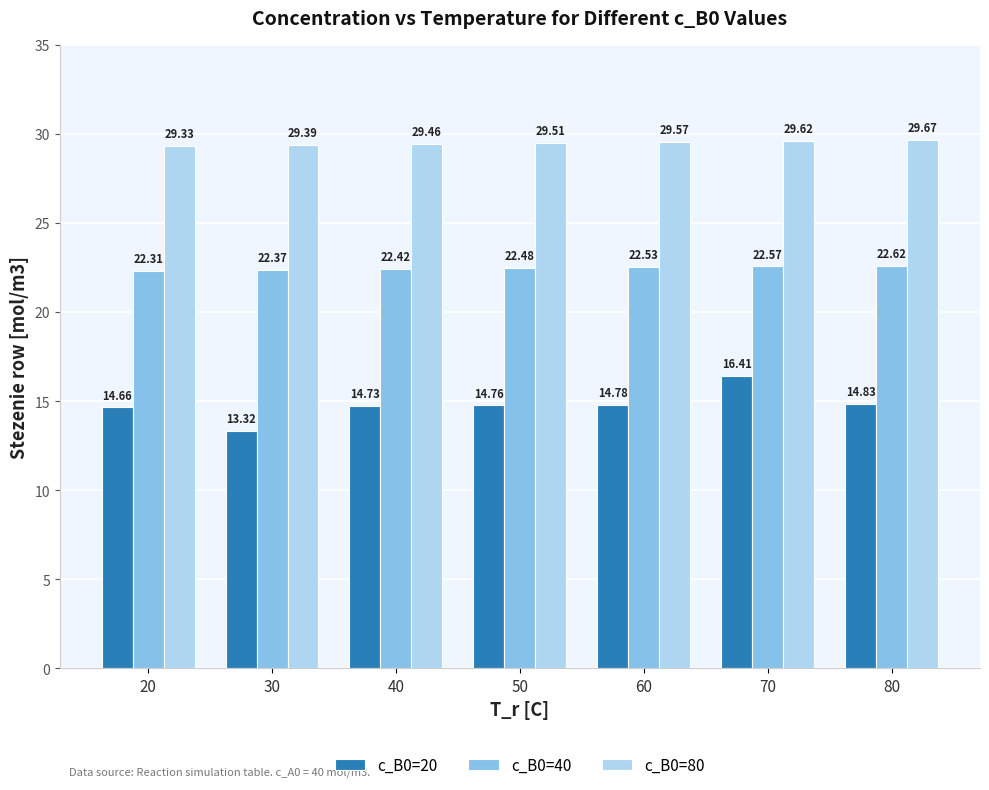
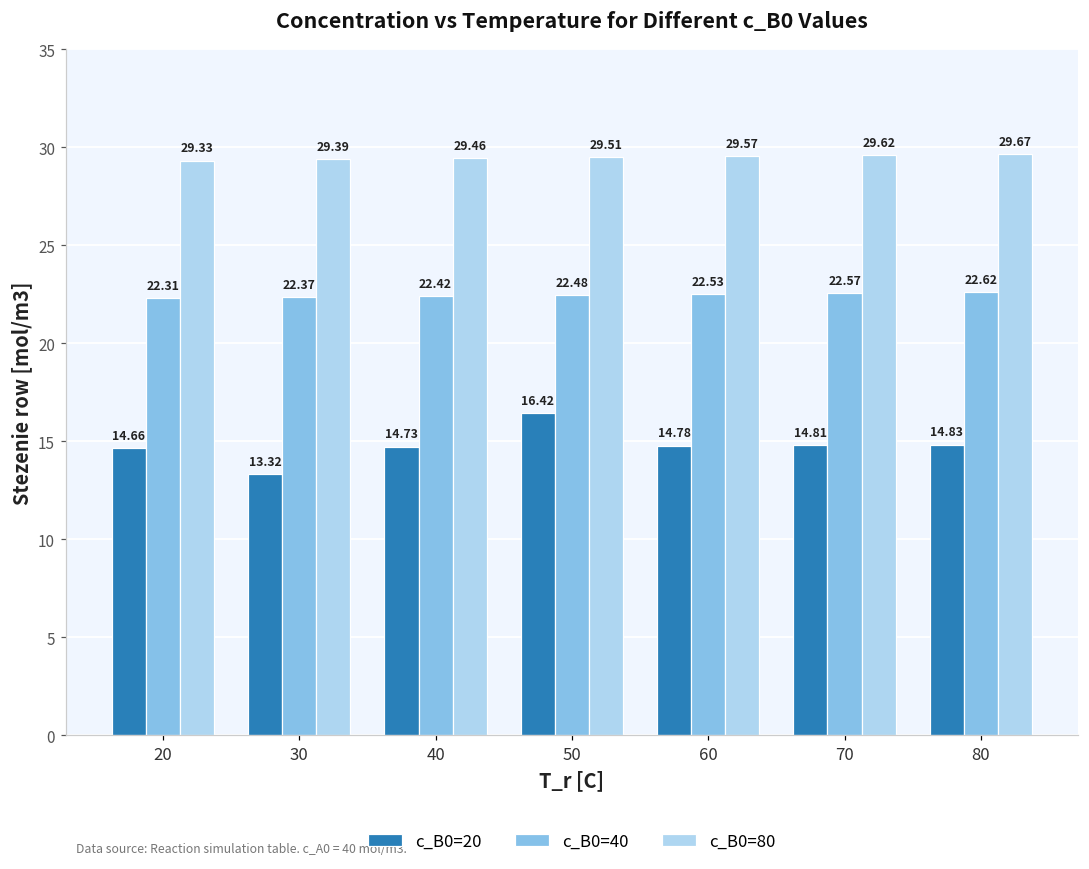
c_B0=20, 50: 14.76 -> 16.42
c_B0=20, 70: 16.41 -> 14.81
